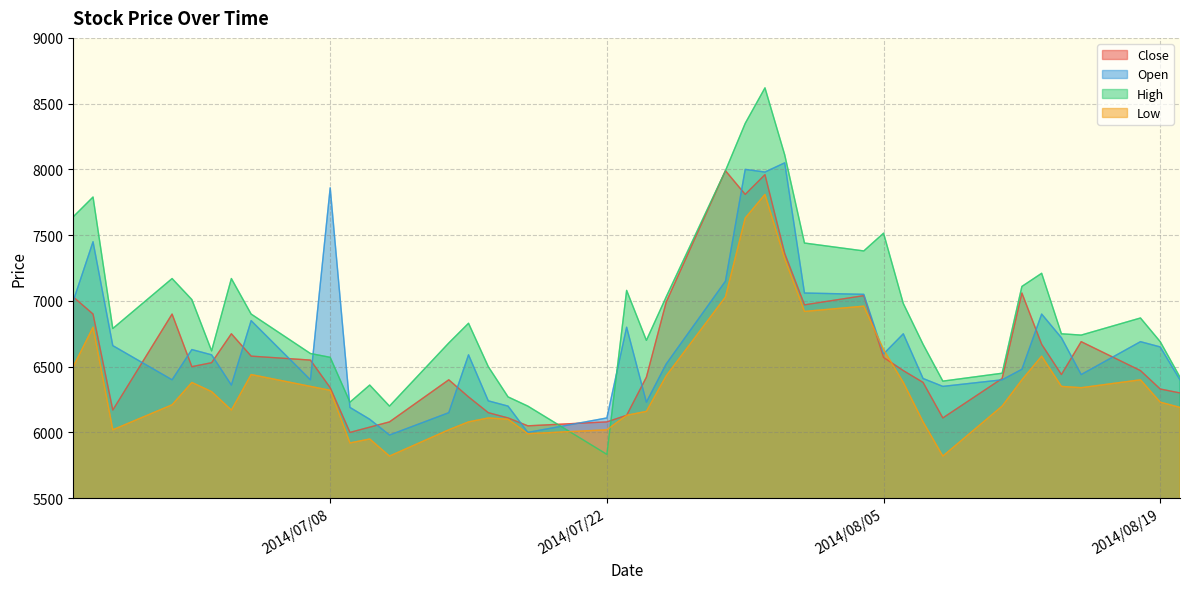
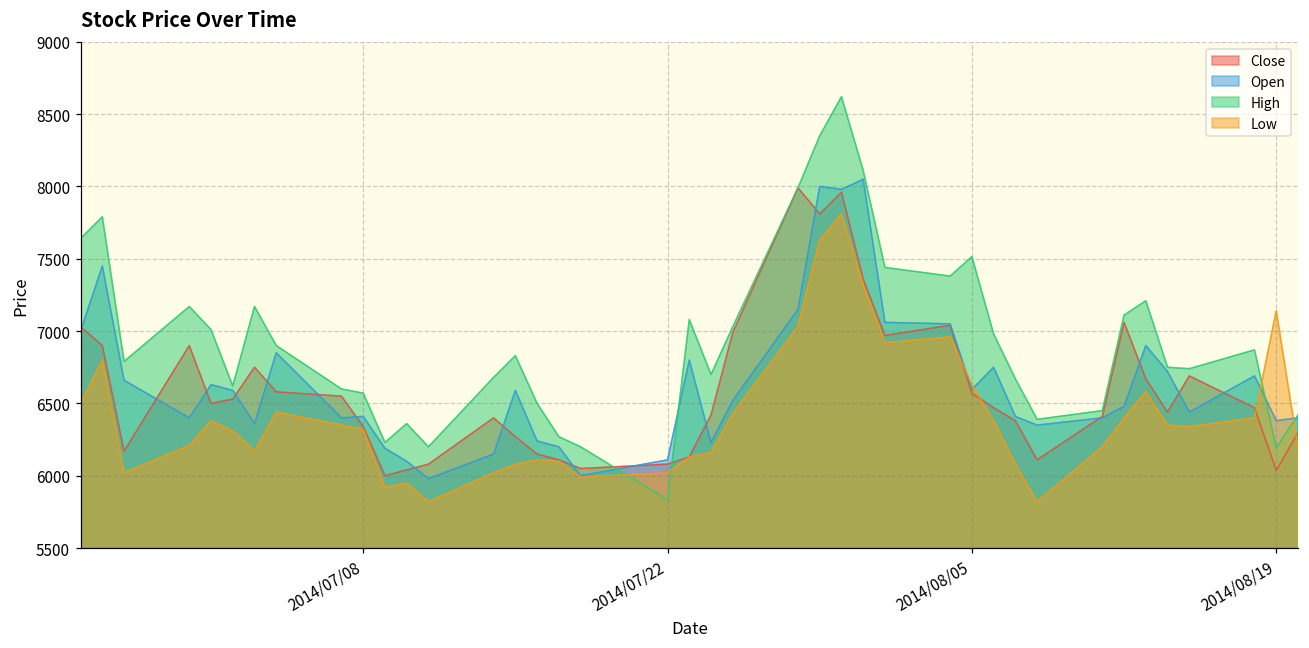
Open, 2014/07/08: 7860 -> 6410
Close, 2014/08/19: 6330 -> 6040
Open, 2014/08/19: 6650 -> 6380
High, 2014/08/19: 6690 -> 6190
Low, 2014/08/19: 6230 -> 7140
